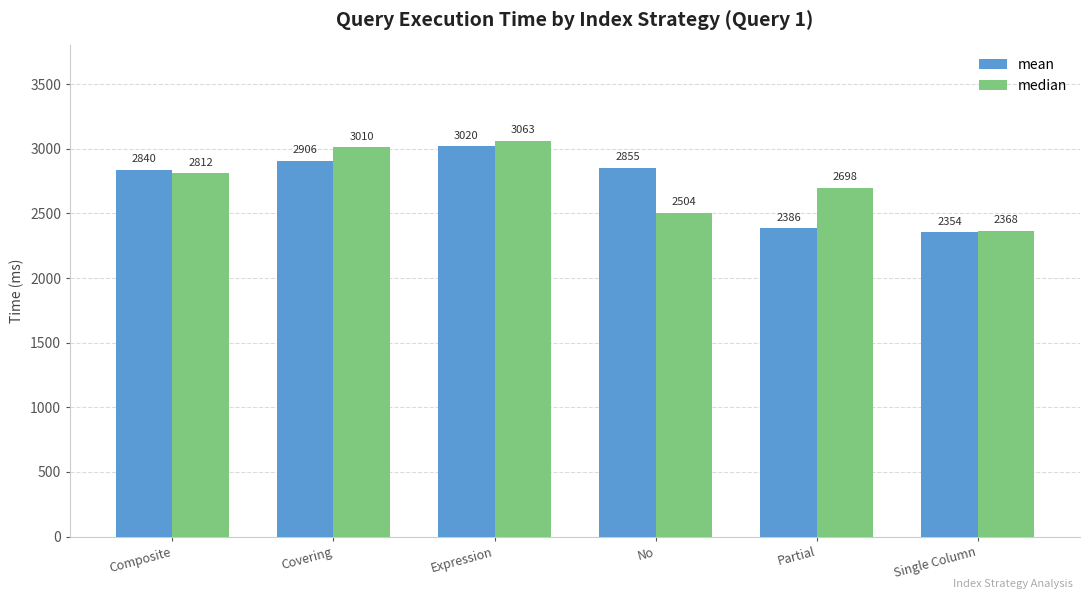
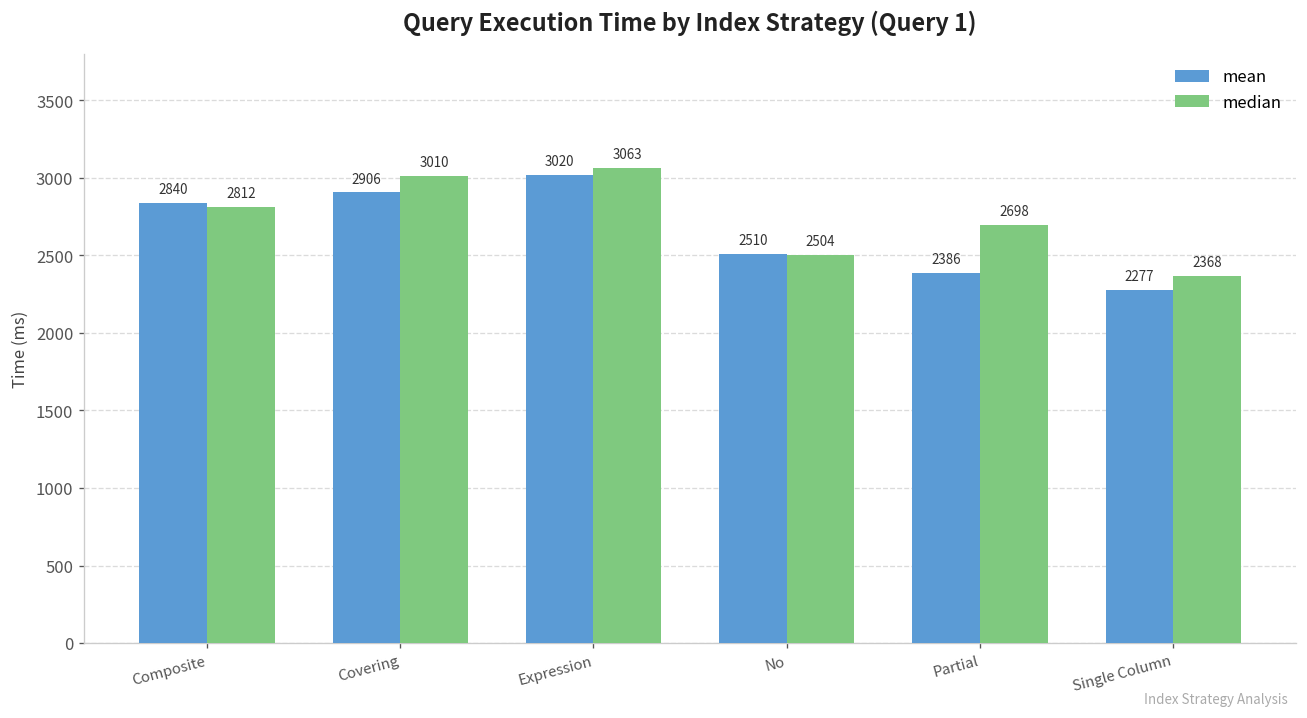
mean, No: 2855 -> 2510
mean, Single Column: 2354 -> 2277
